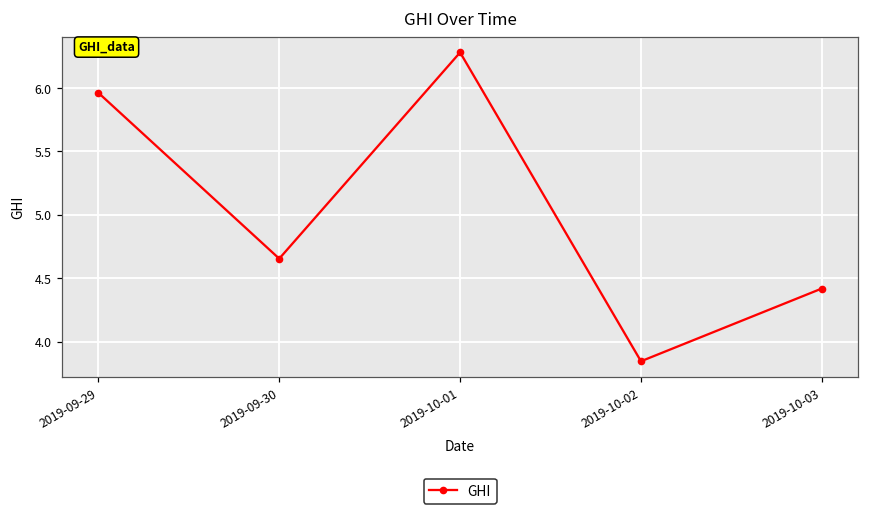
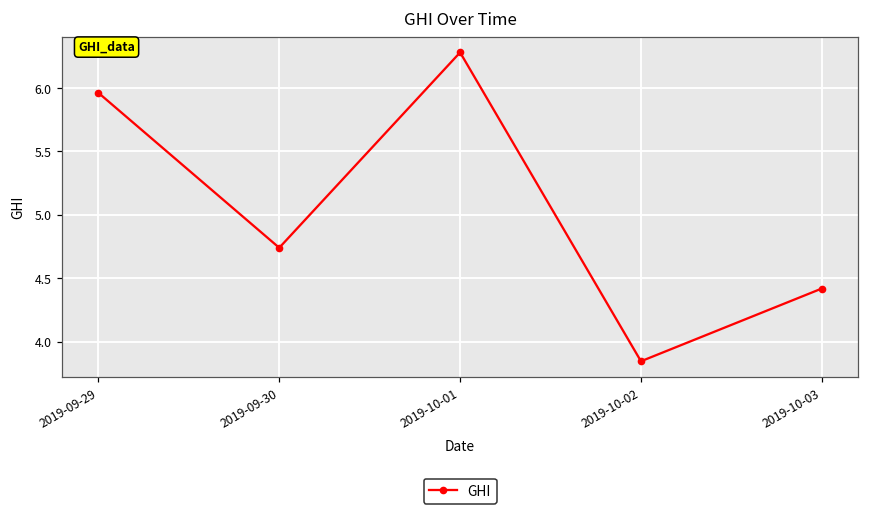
2019-09-30: 4.66 -> 4.74
